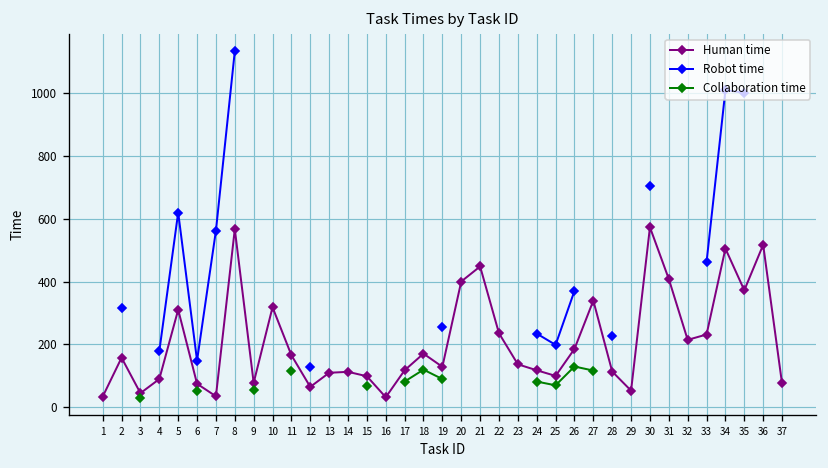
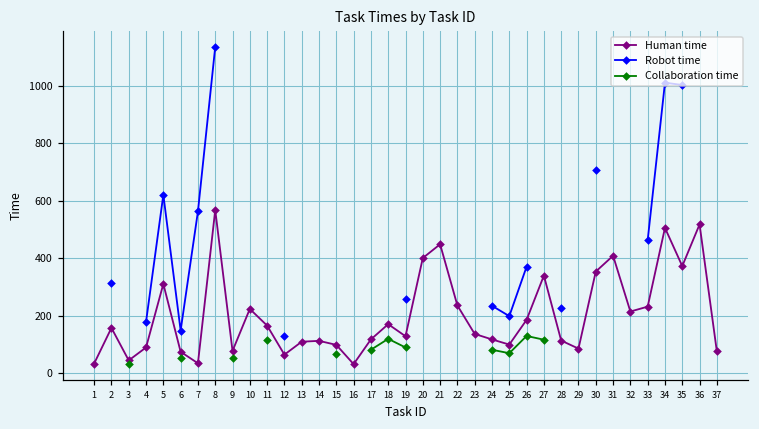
Human time, 10: 320 -> 220
Human time, 29: 50 -> 90
Human time, 30: 570 -> 350
